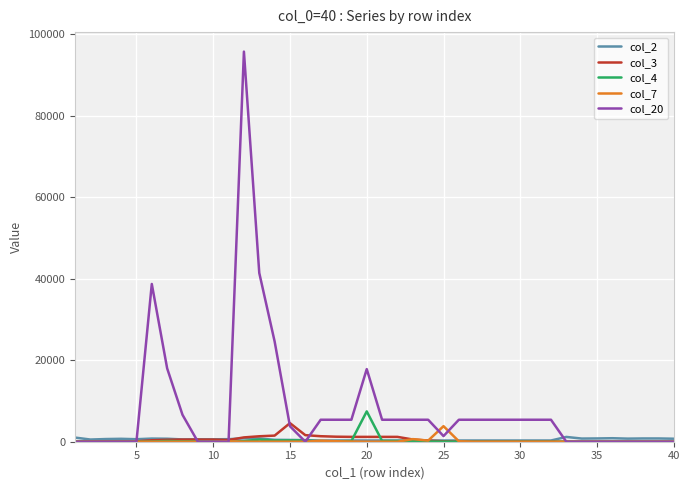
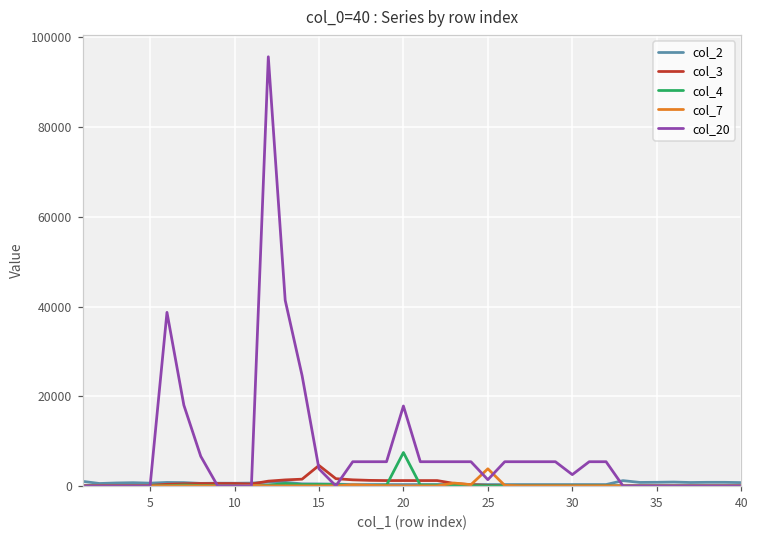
col_20, 30: 5000 -> 3000
